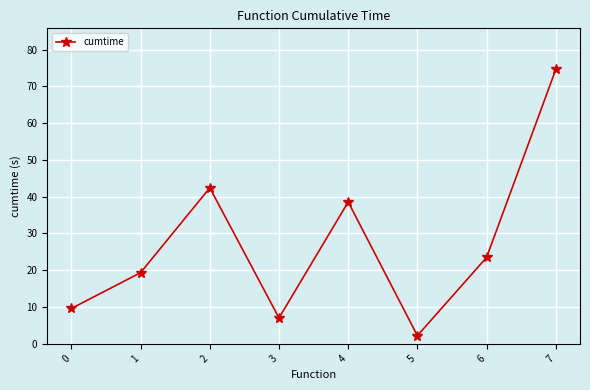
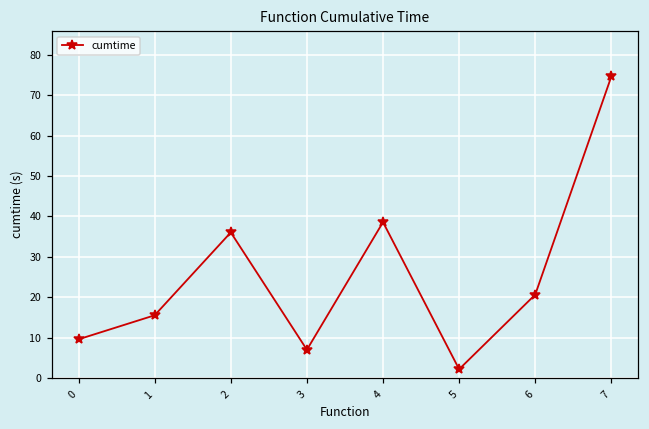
1: 19 -> 16
2: 42 -> 36
6: 23 -> 21
